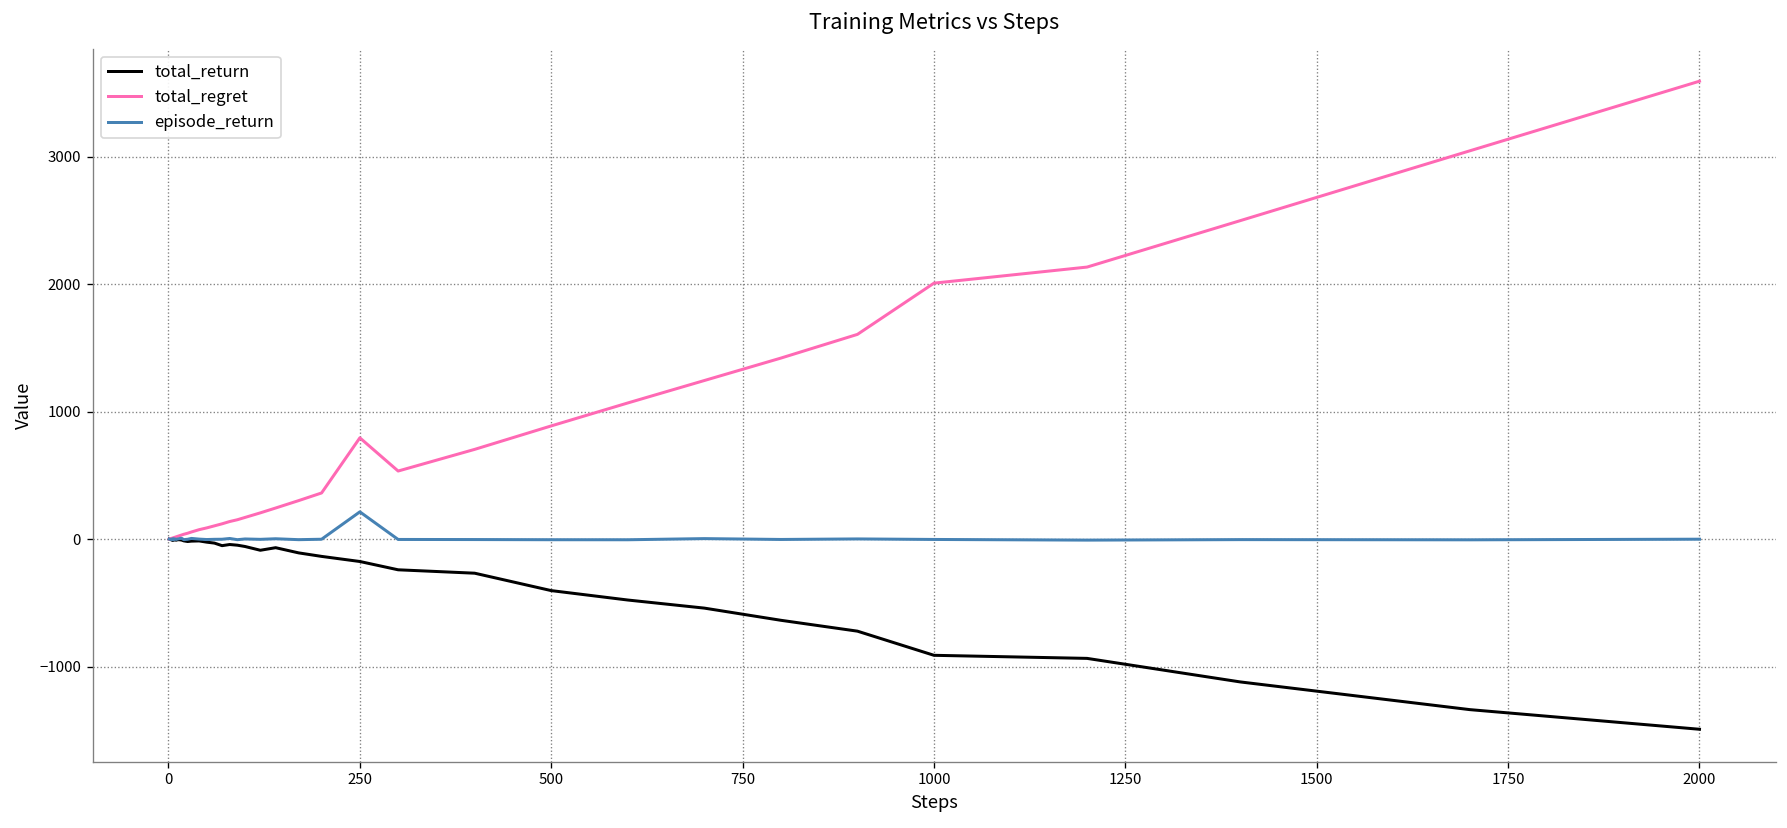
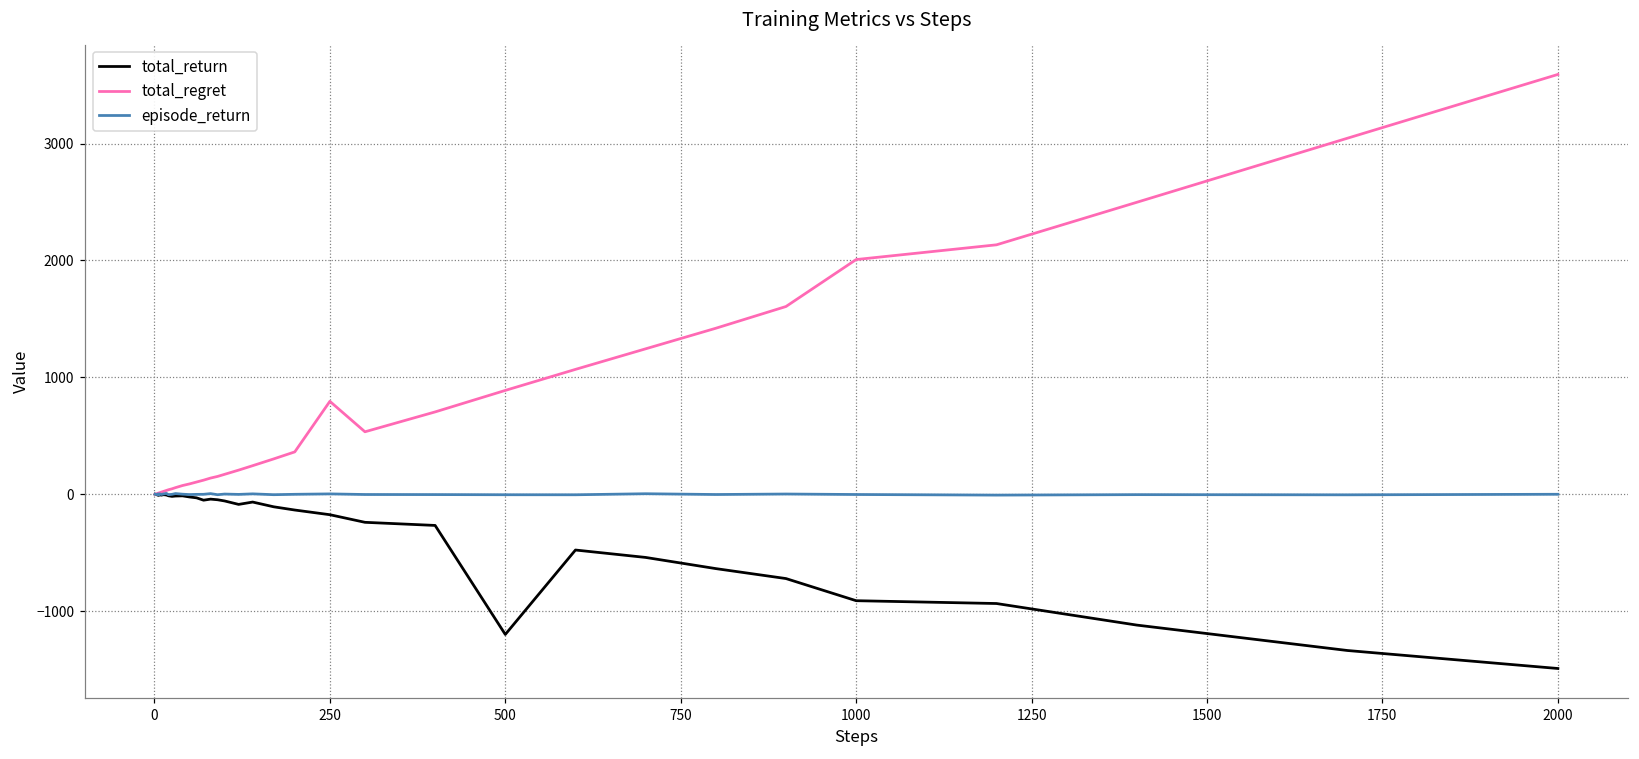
episode_return, 250: 210 -> 0
total_return, 500: -400 -> -1200
